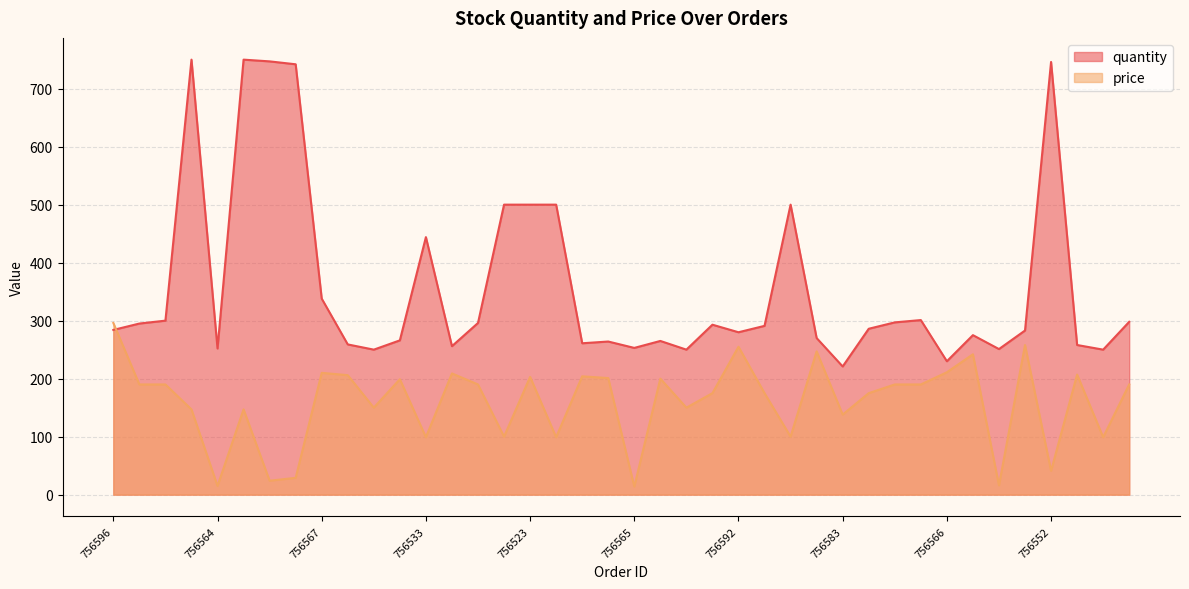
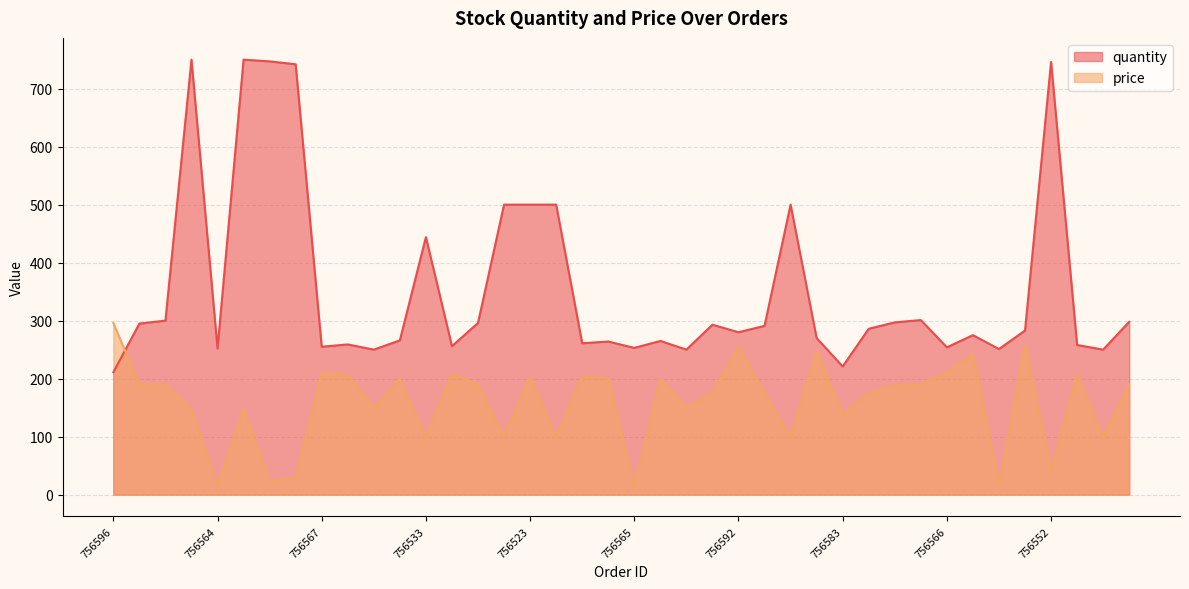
quantity, 756596: 280 -> 210
quantity, 756567: 340 -> 260
quantity, 756566: 230 -> 250
